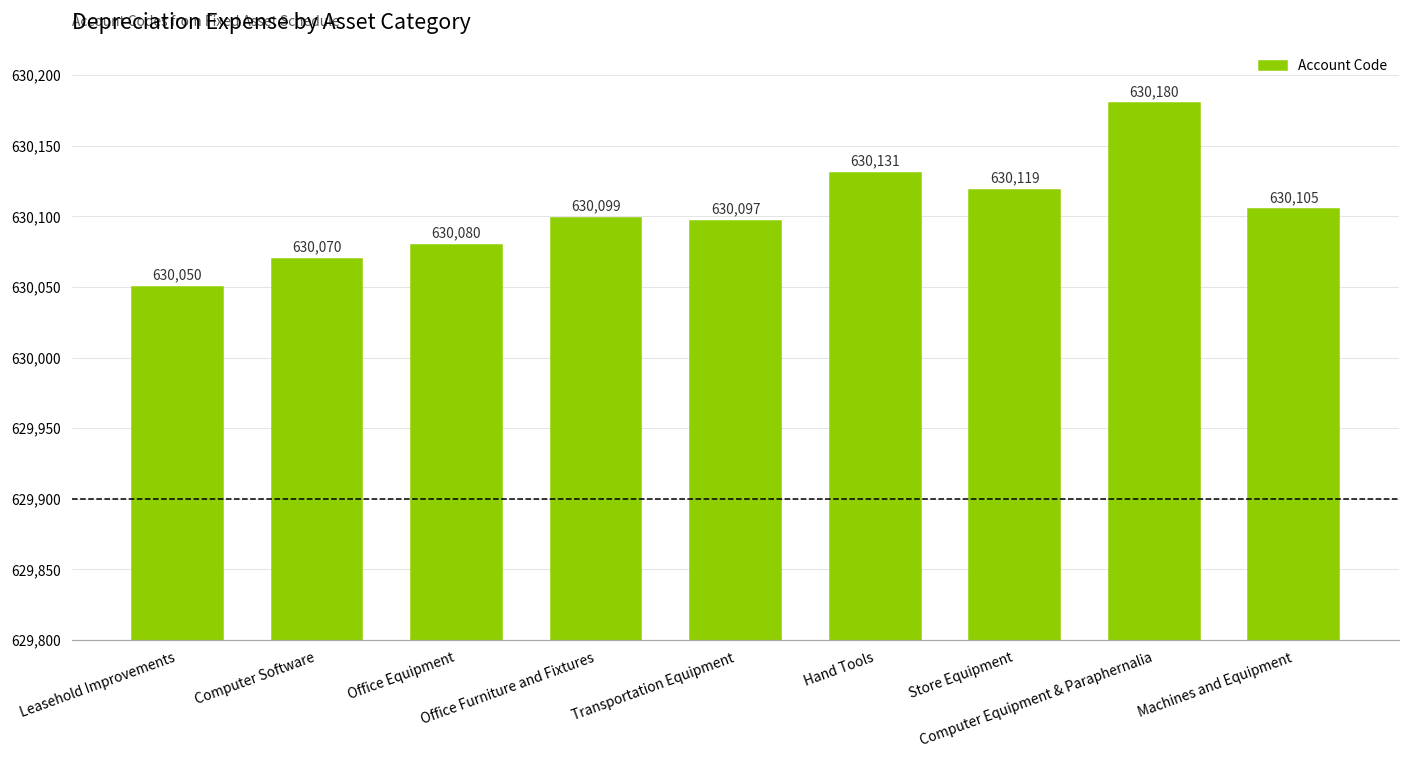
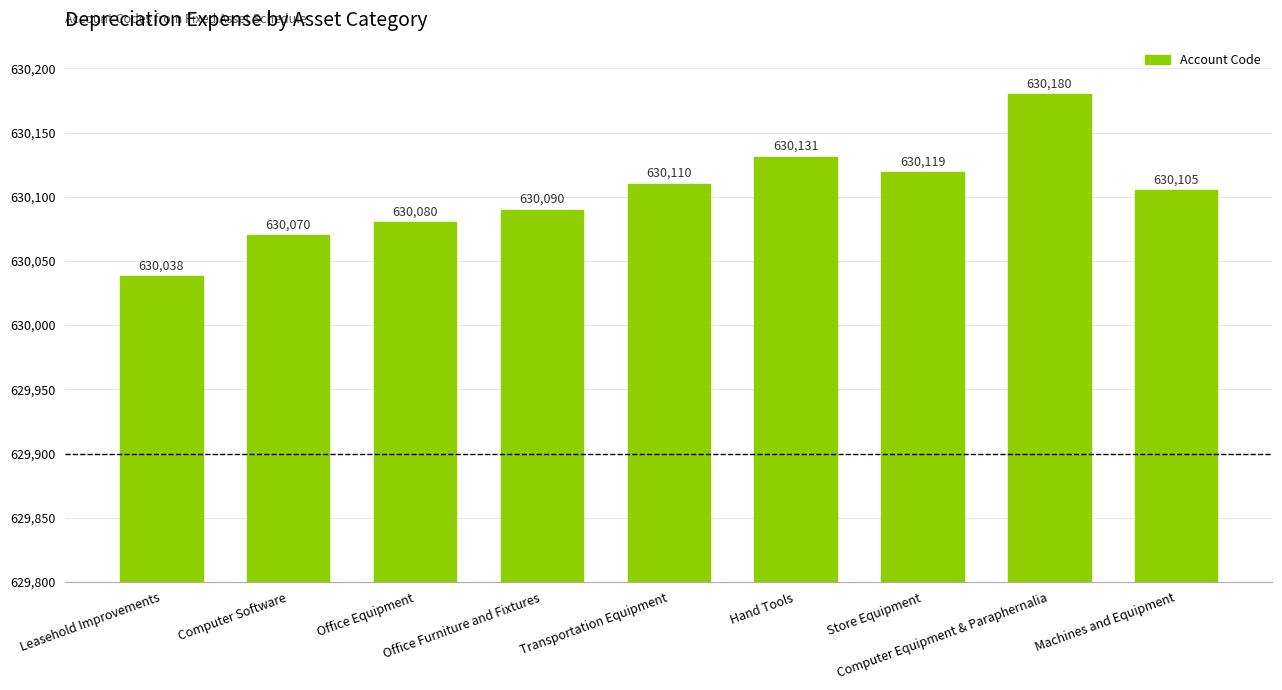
Leasehold Improvements: 630,050 -> 630,038
Office Furniture and Fixtures: 630,099 -> 630,090
Transportation Equipment: 630,097 -> 630,110
